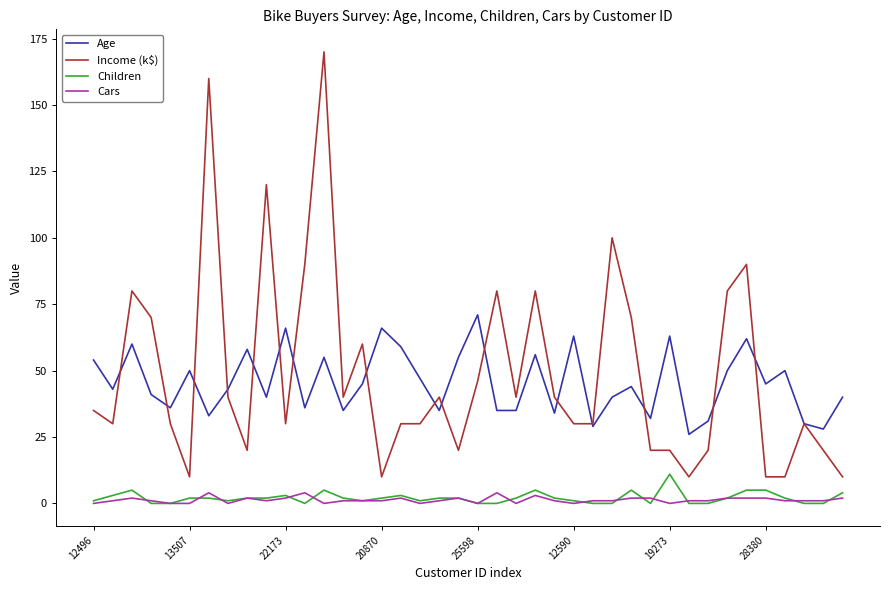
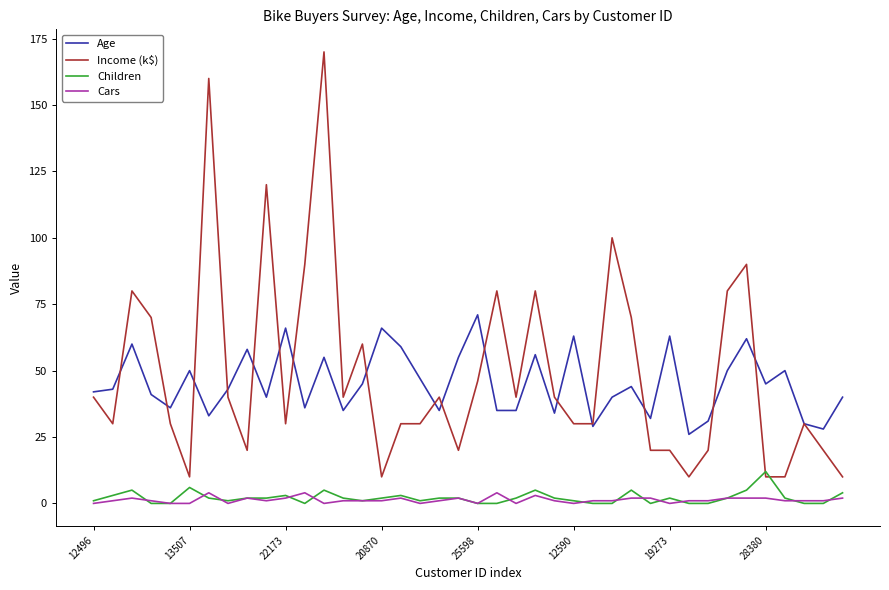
Age, 12496: 54 -> 42
Income (k$), 12496: 35 -> 40
Children, 13507: 2 -> 6
Children, 19273: 11 -> 2
Children, 28380: 5 -> 12
